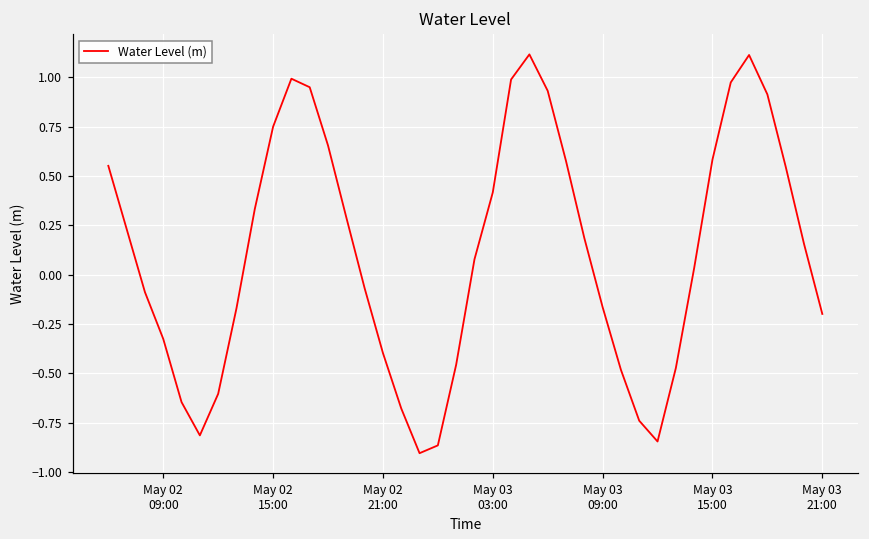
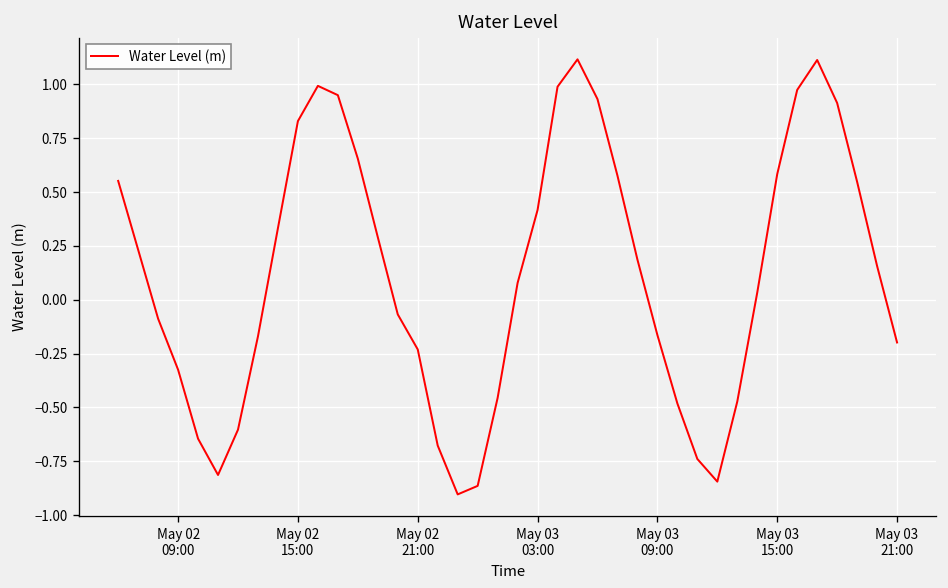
May 02 15:00: 0.75 -> 0.83
May 02 21:00: -0.40 -> -0.23
